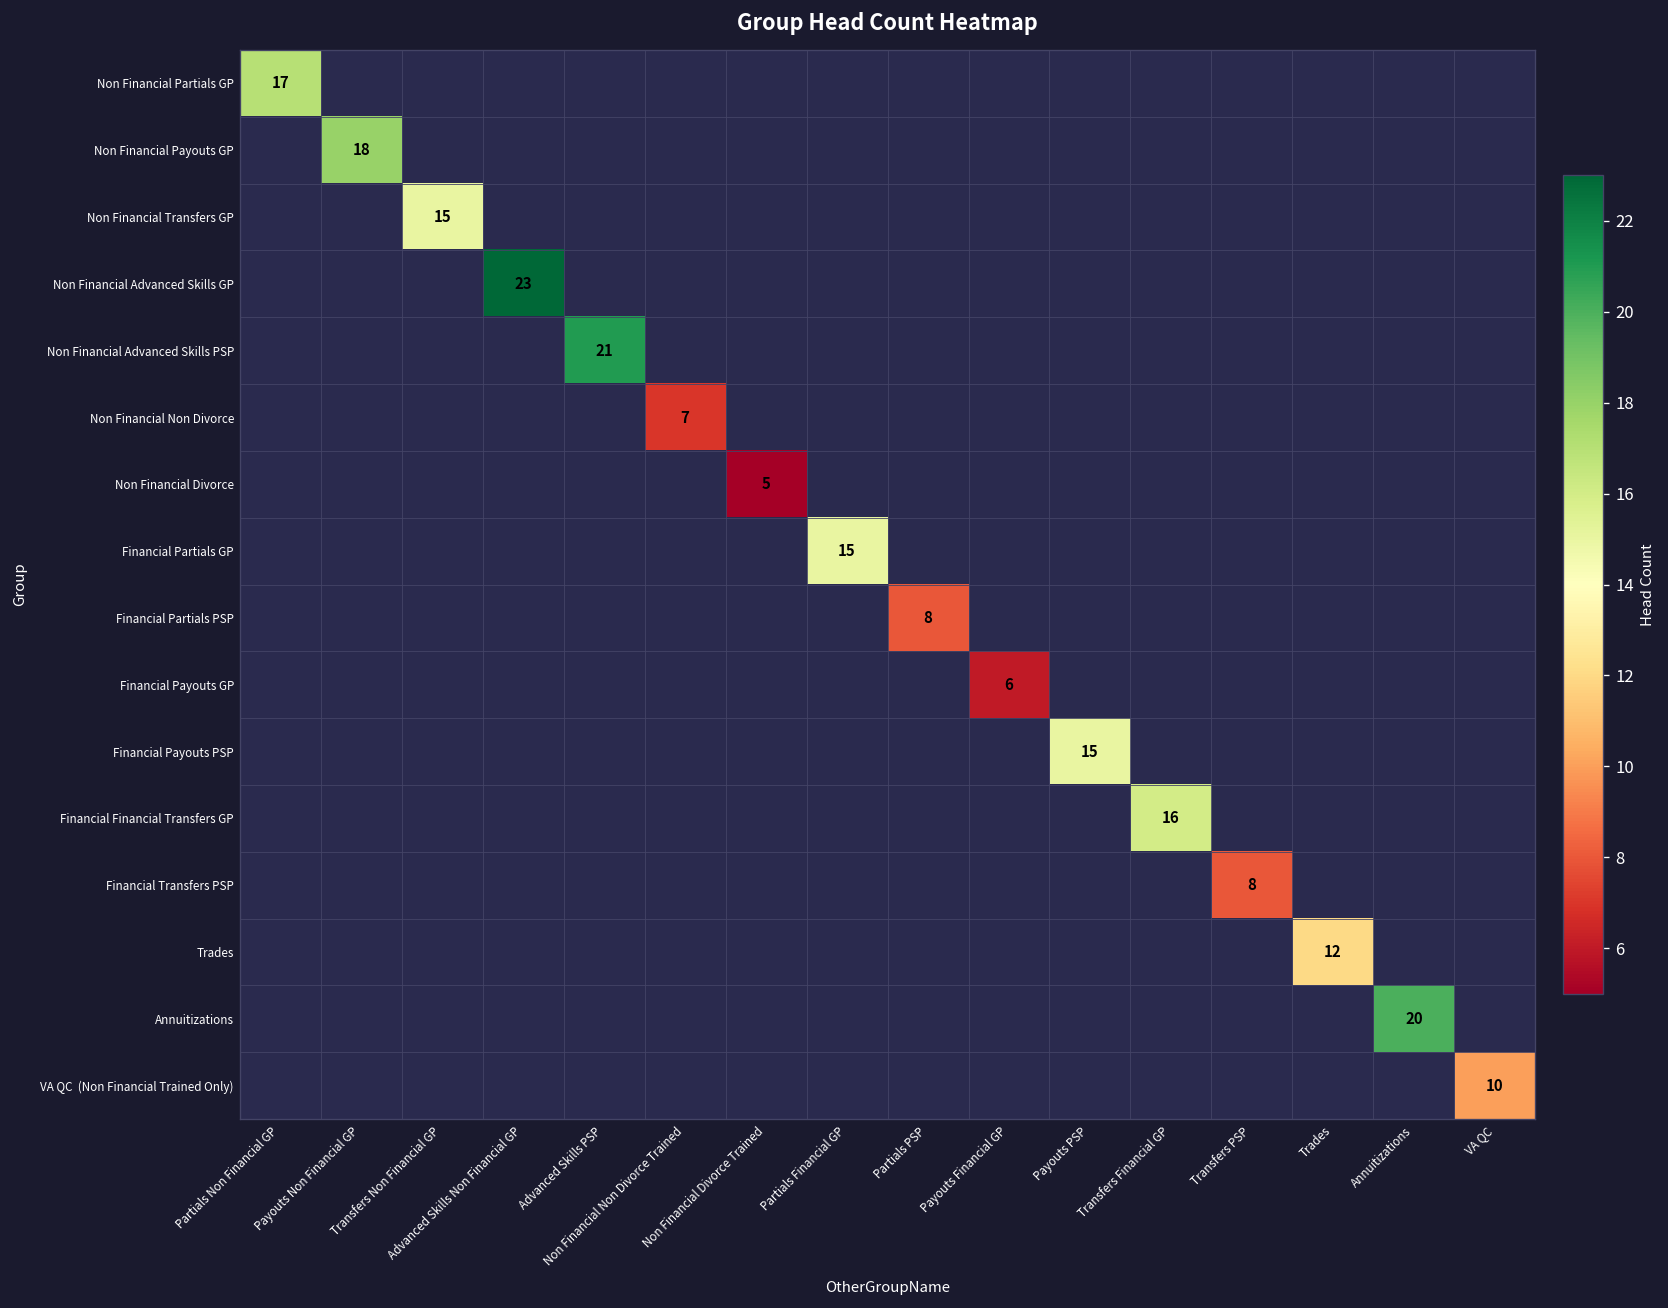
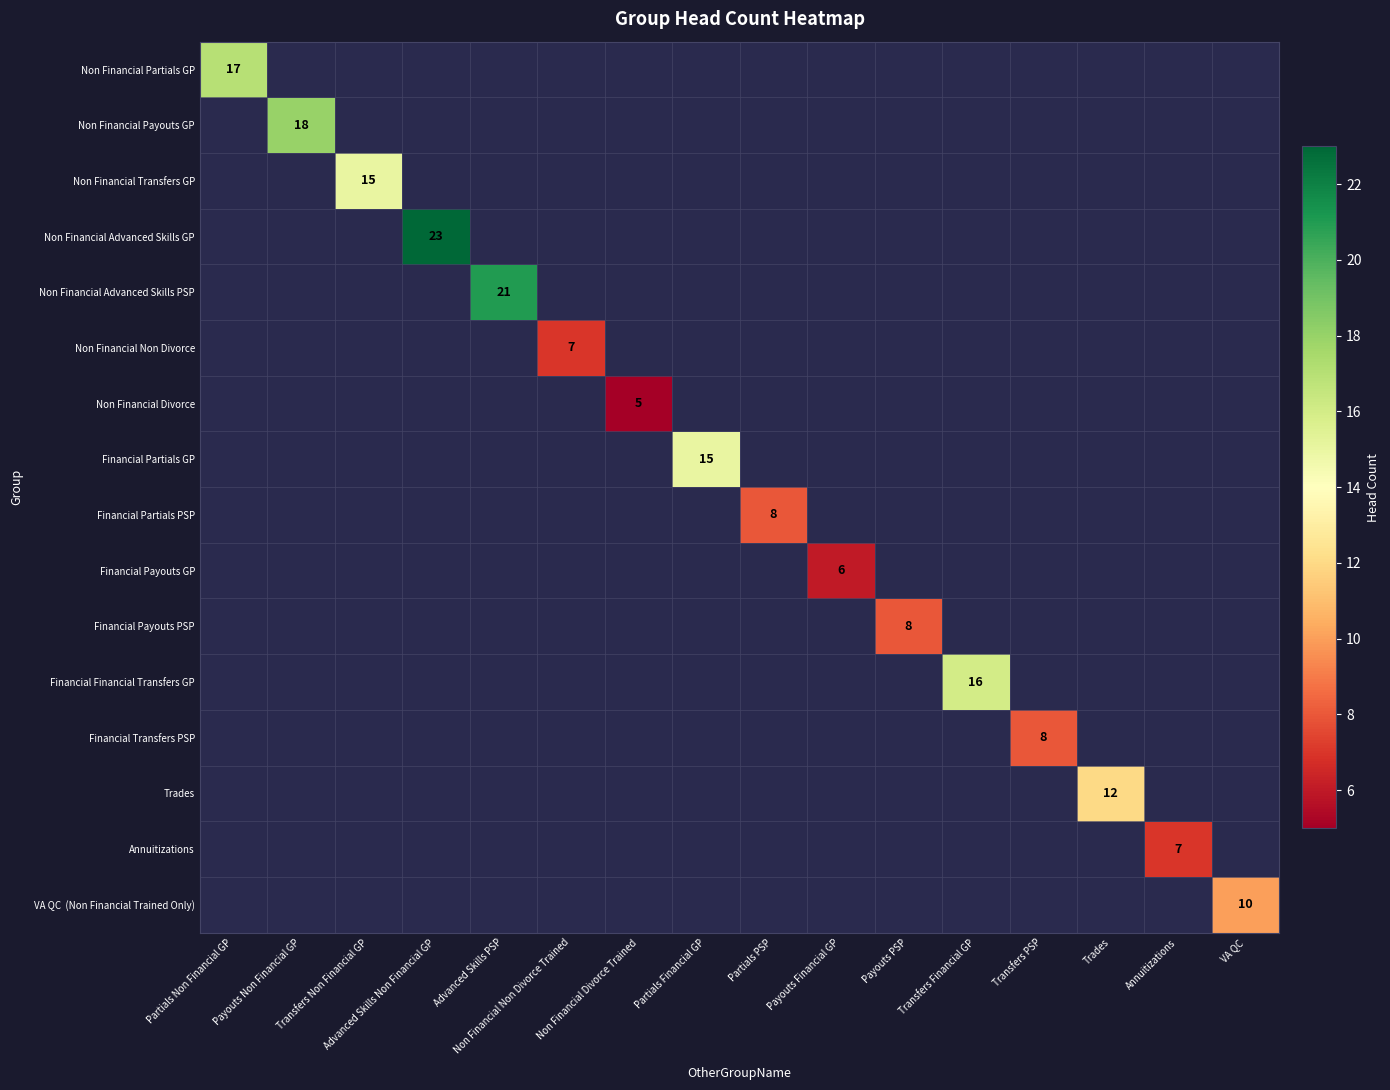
Financial Payouts PSP, Payouts PSP: 15 -> 8
Annuitizations, Annuitizations: 20 -> 7
